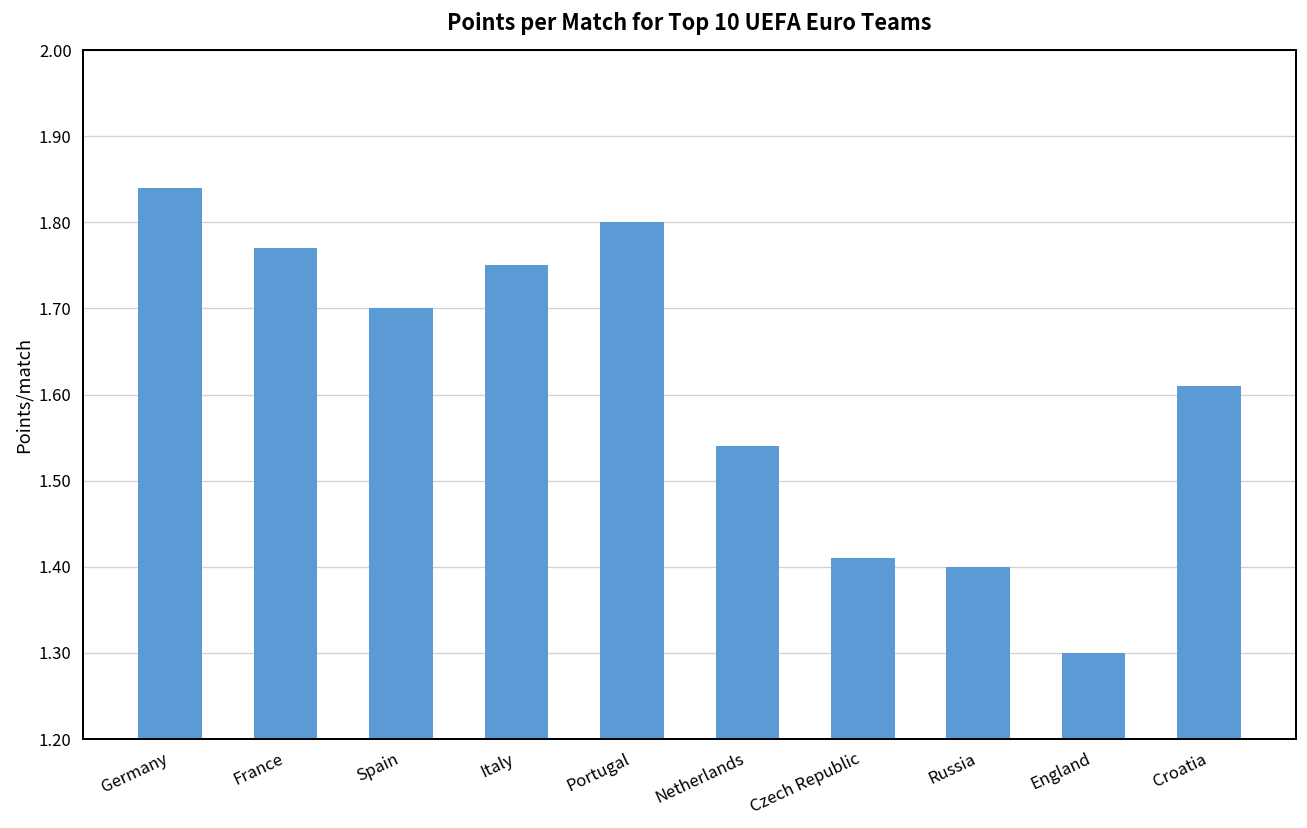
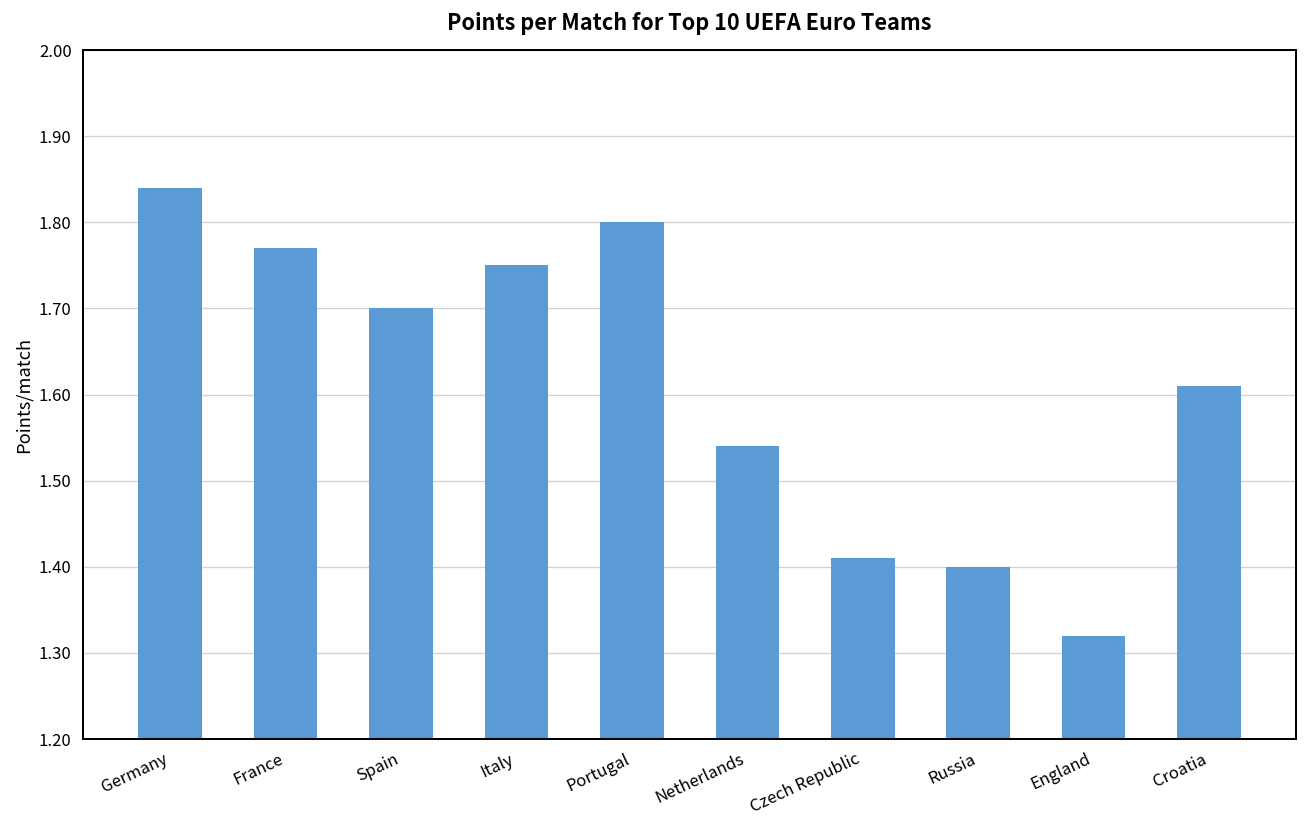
England: 1.30 -> 1.32
